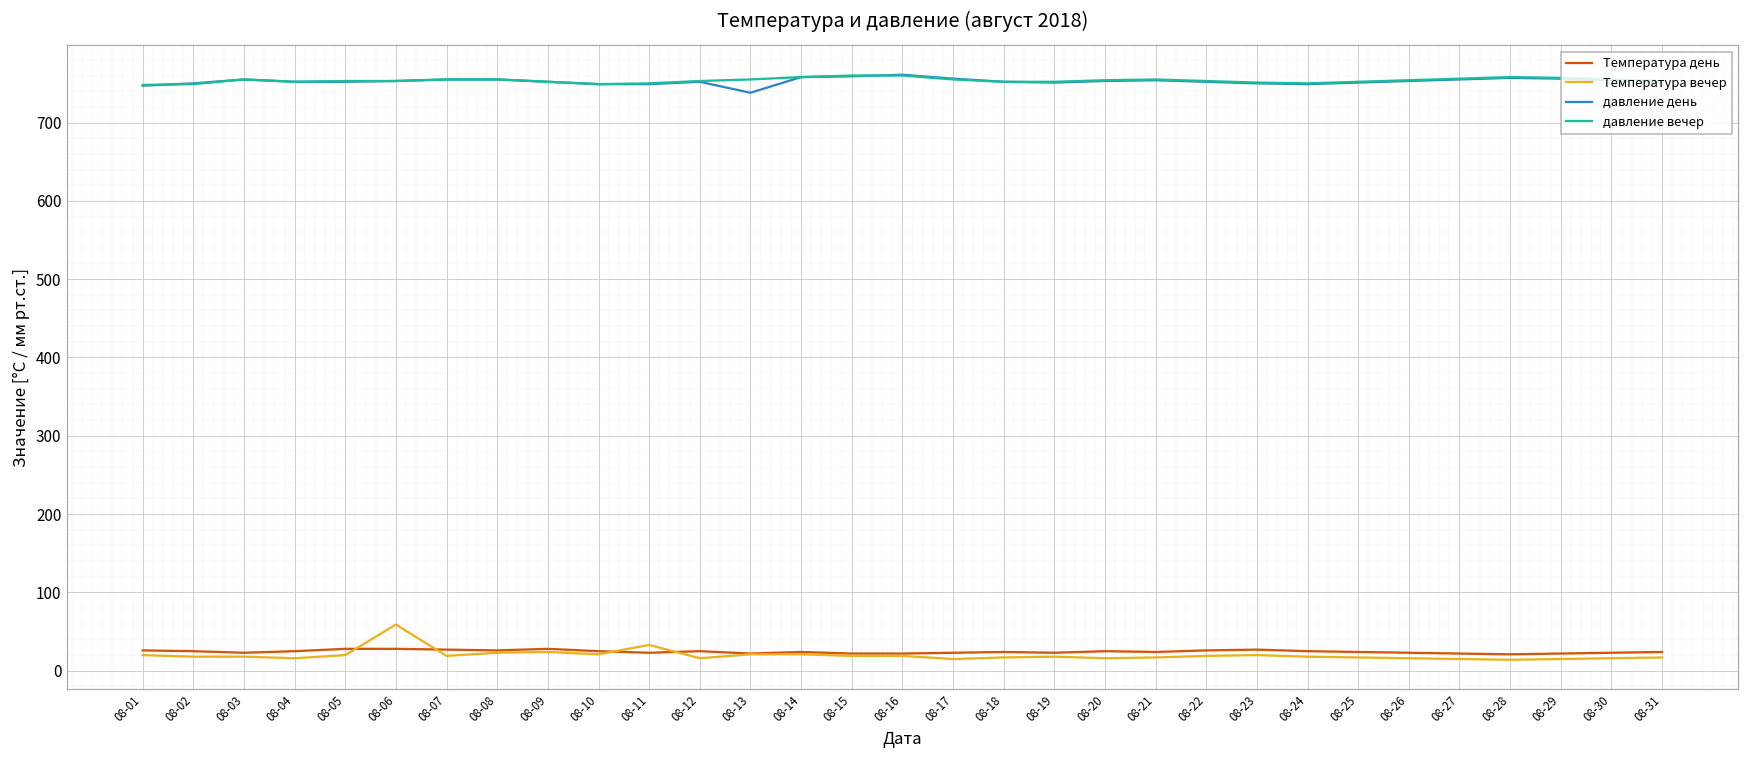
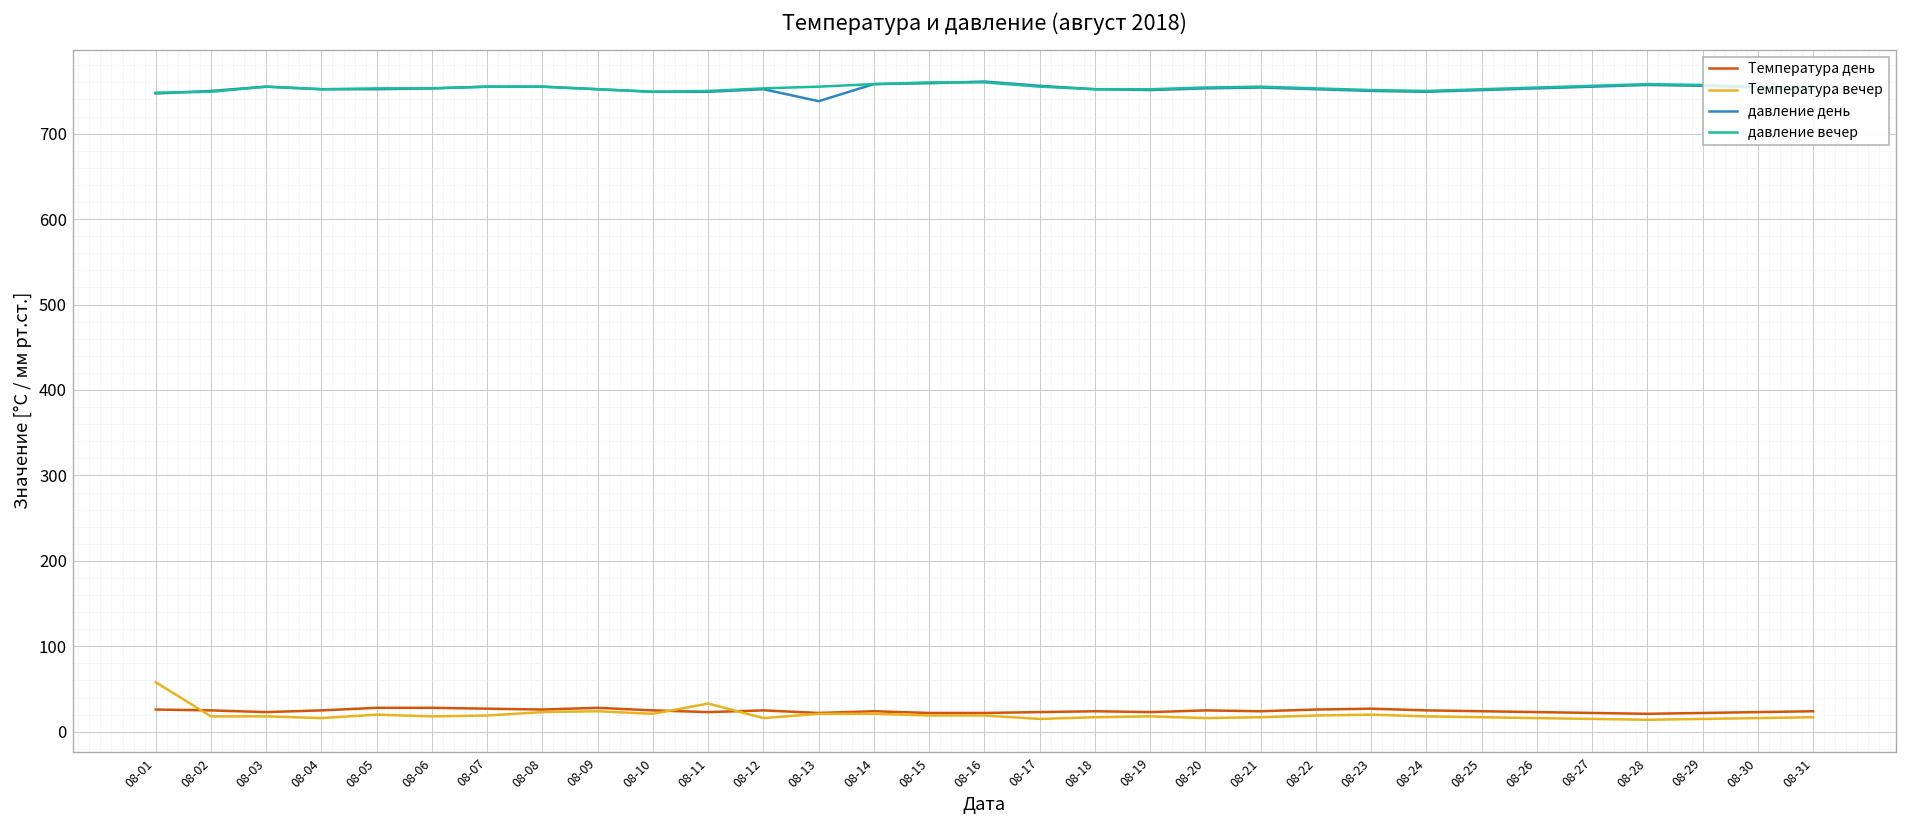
Температура вечер, 08-01: 20 -> 60
Температура вечер, 08-06: 60 -> 20
